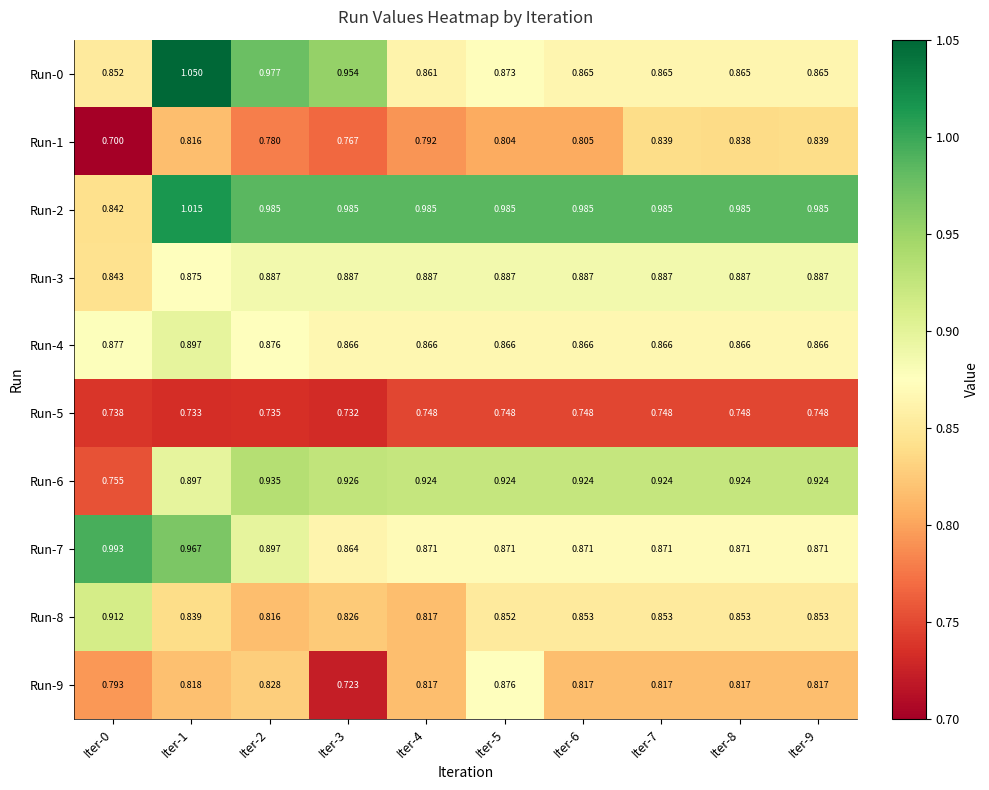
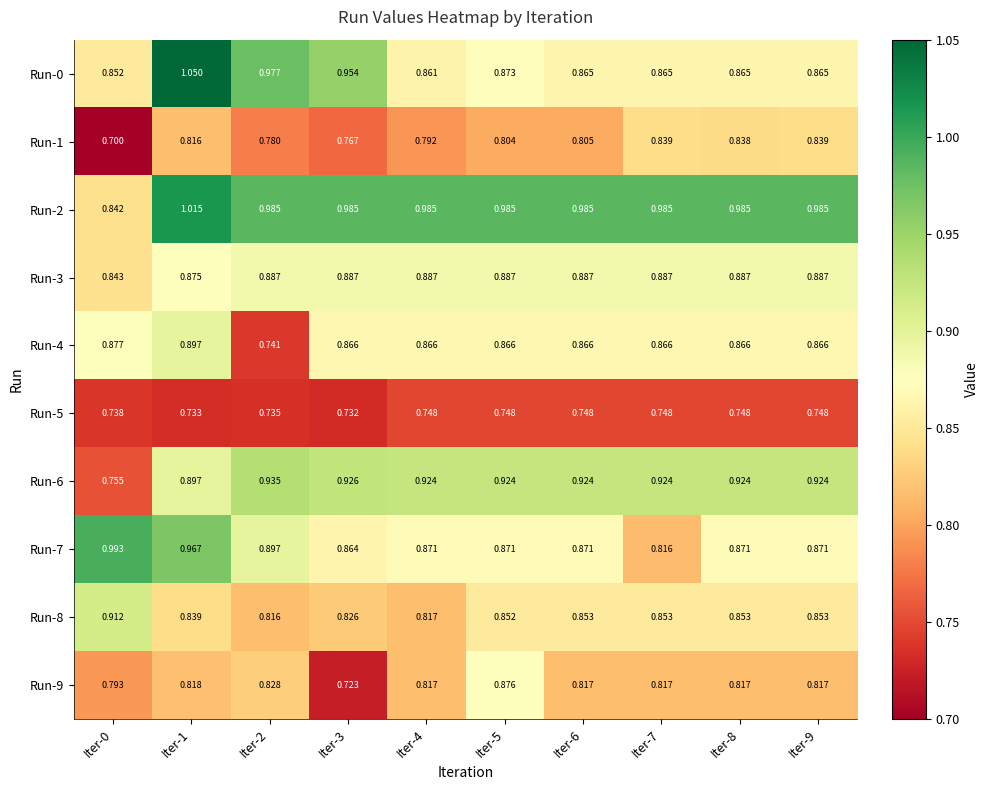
Run-4, Iter-2: 0.876 -> 0.741
Run-7, Iter-7: 0.871 -> 0.816
